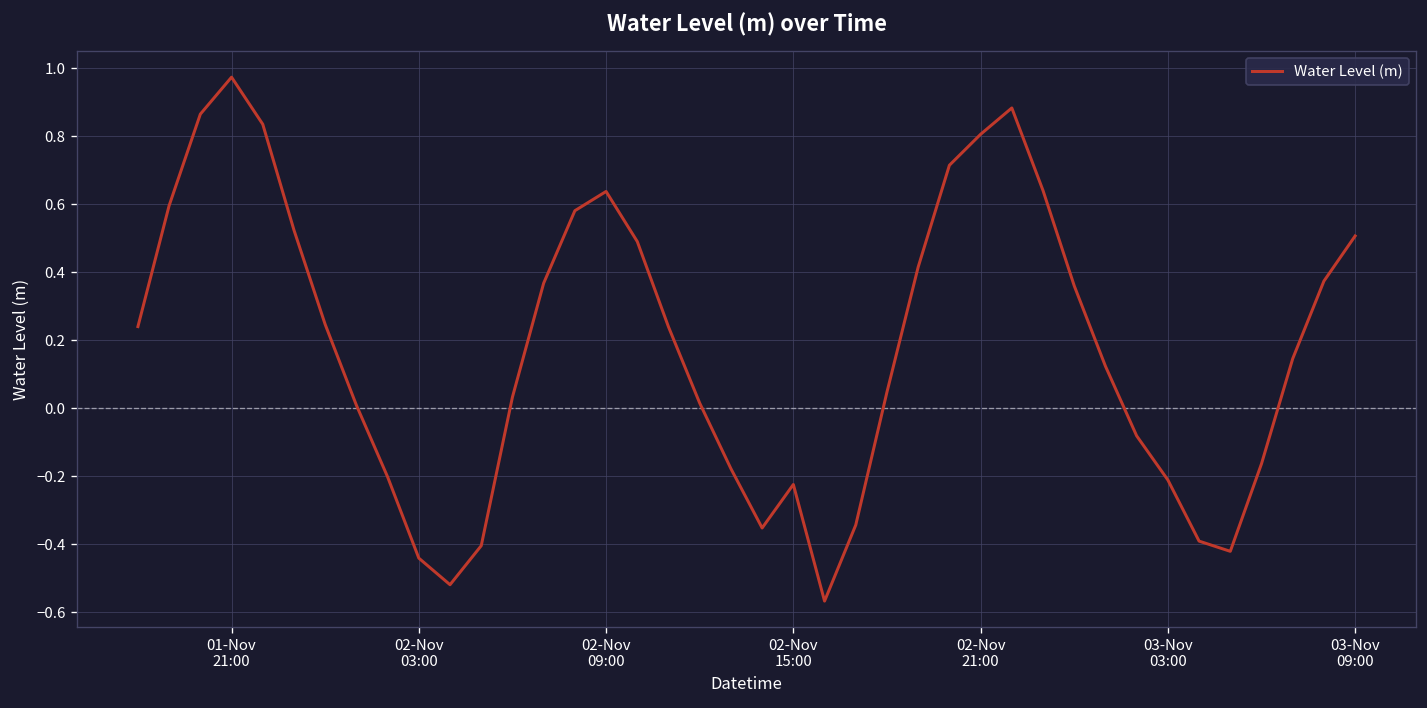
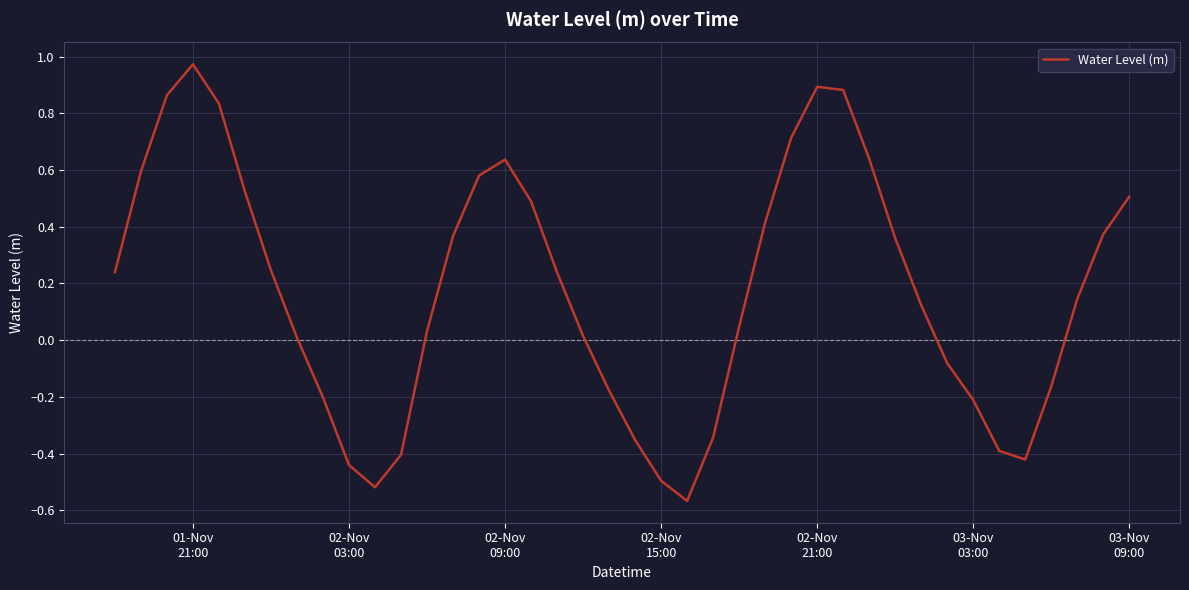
02-Nov 15:00: -0.22 -> -0.50
02-Nov 21:00: 0.81 -> 0.89
